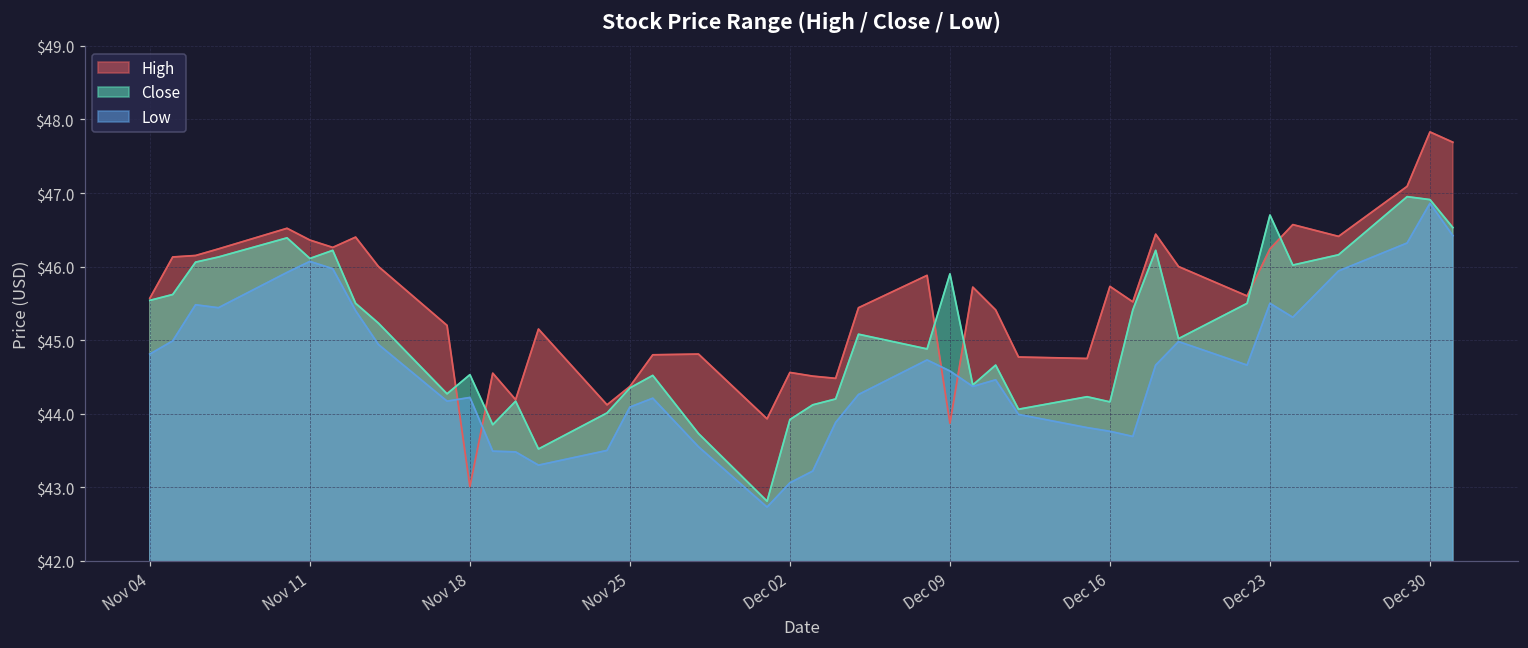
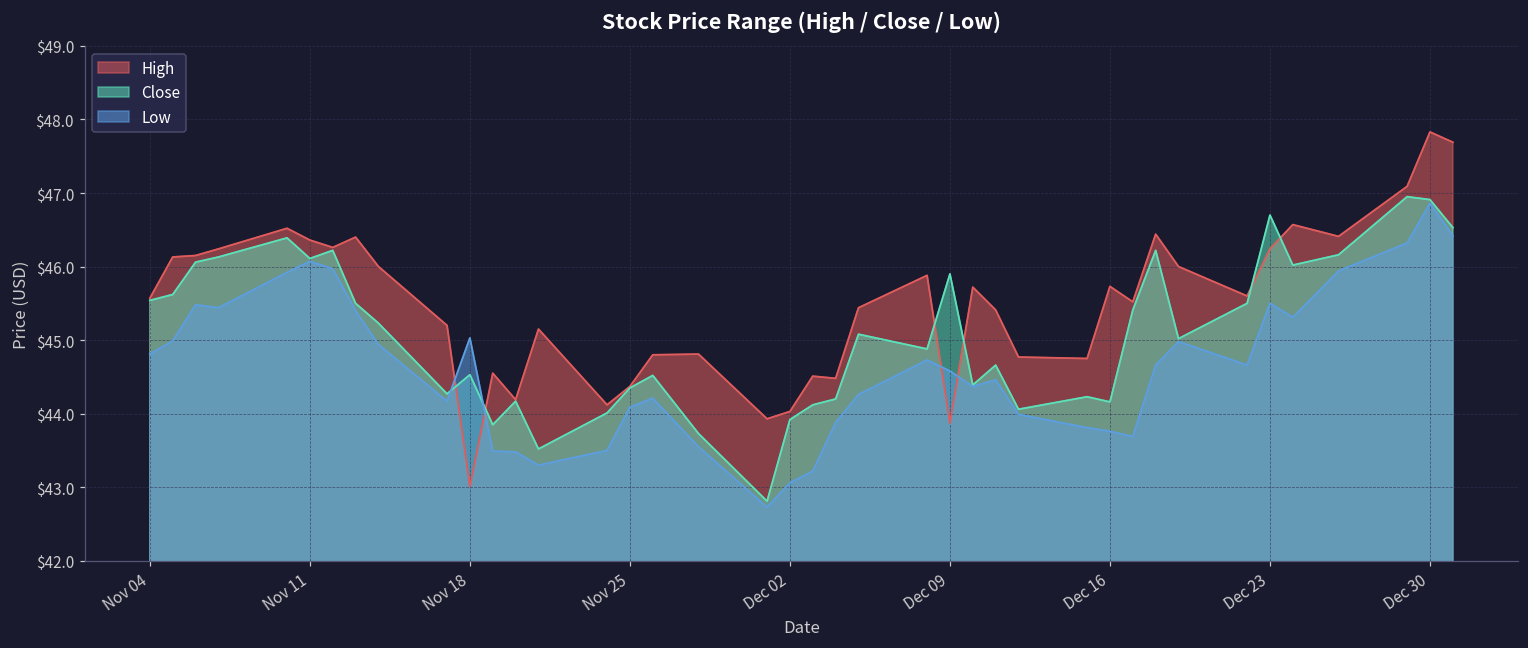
Low, Nov 18: $44.2 -> $45.0
High, Dec 02: $44.6 -> $44.0
